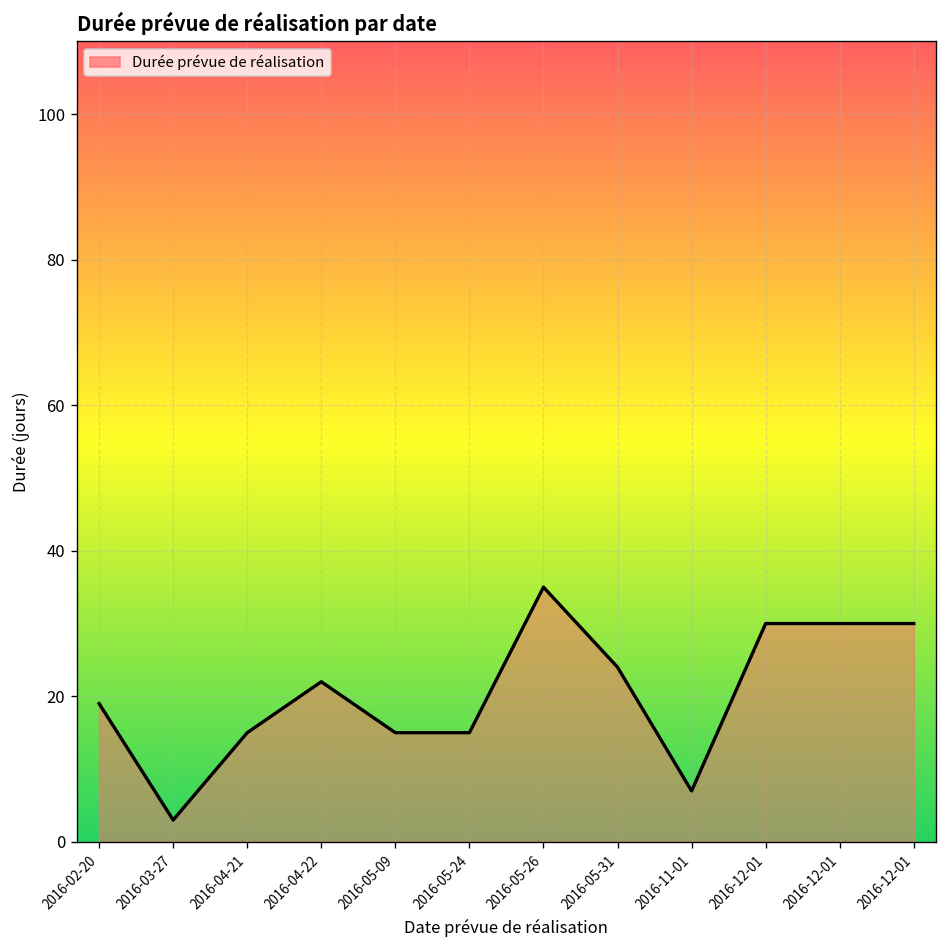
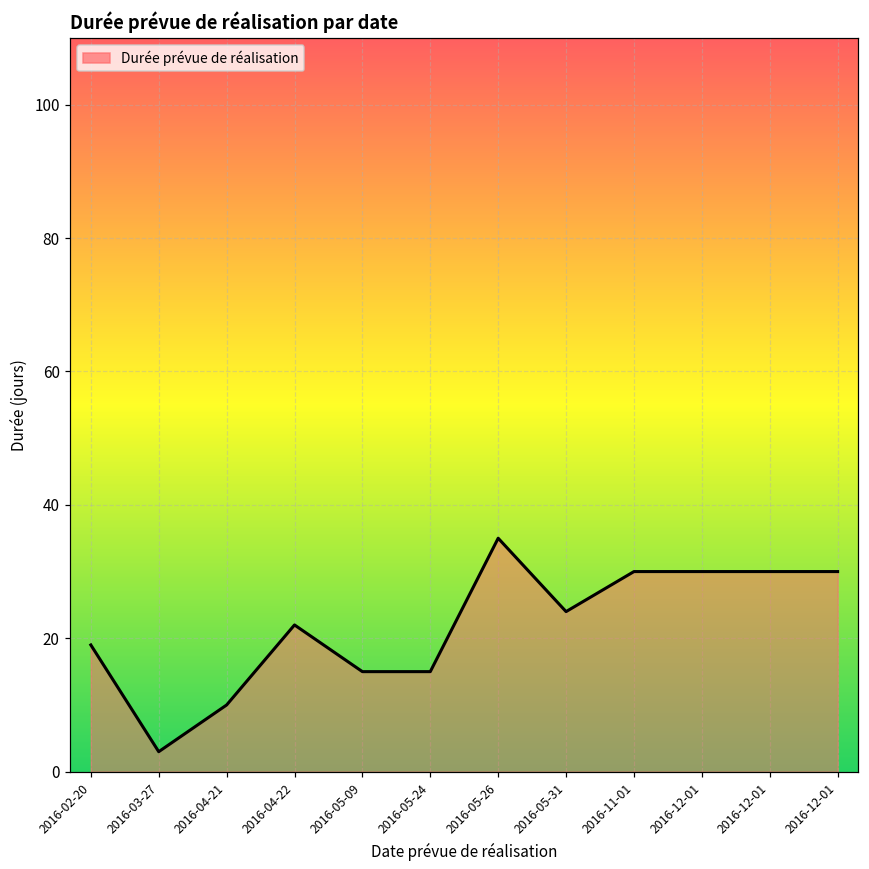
2016-04-21: 15 -> 10
2016-11-01: 7 -> 30
